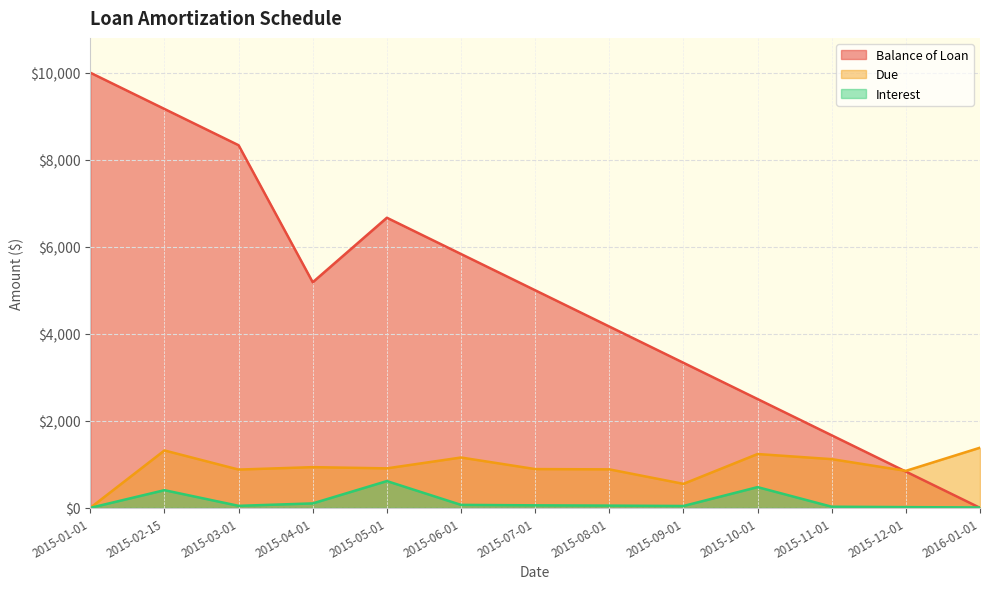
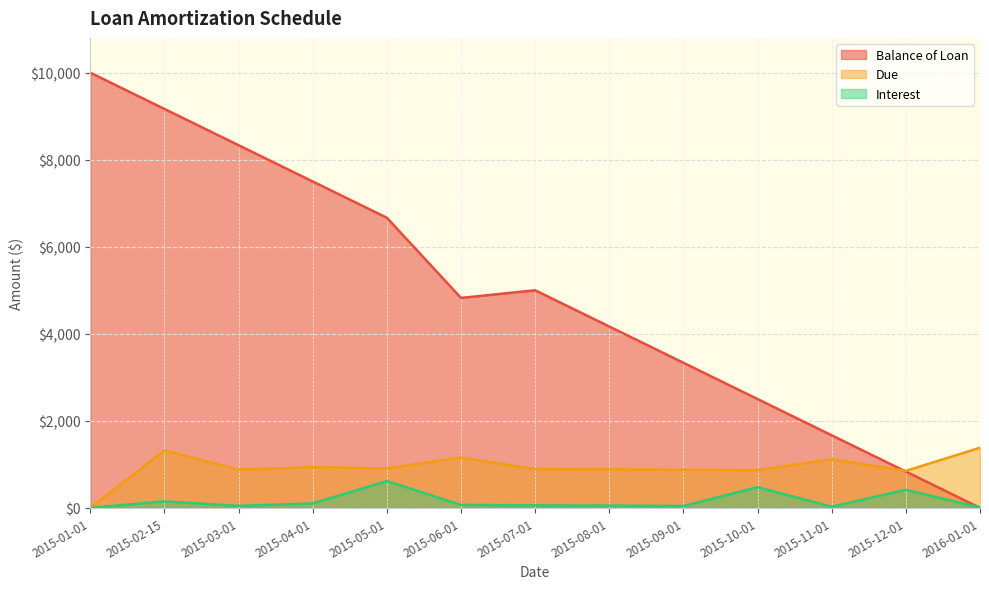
Interest, 2015-02-15: $400 -> $100
Balance of Loan, 2015-04-01: $5,200 -> $7,500
Balance of Loan, 2015-06-01: $5,800 -> $4,800
Due, 2015-09-01: $600 -> $900
Due, 2015-10-01: $1,200 -> $900
Interest, 2015-12-01: $0 -> $400
